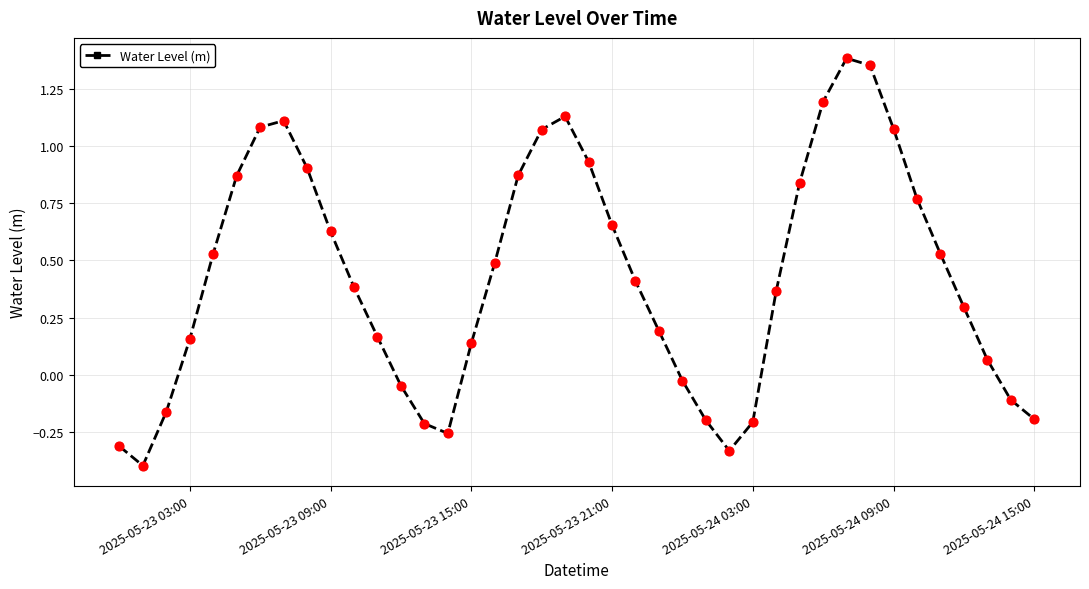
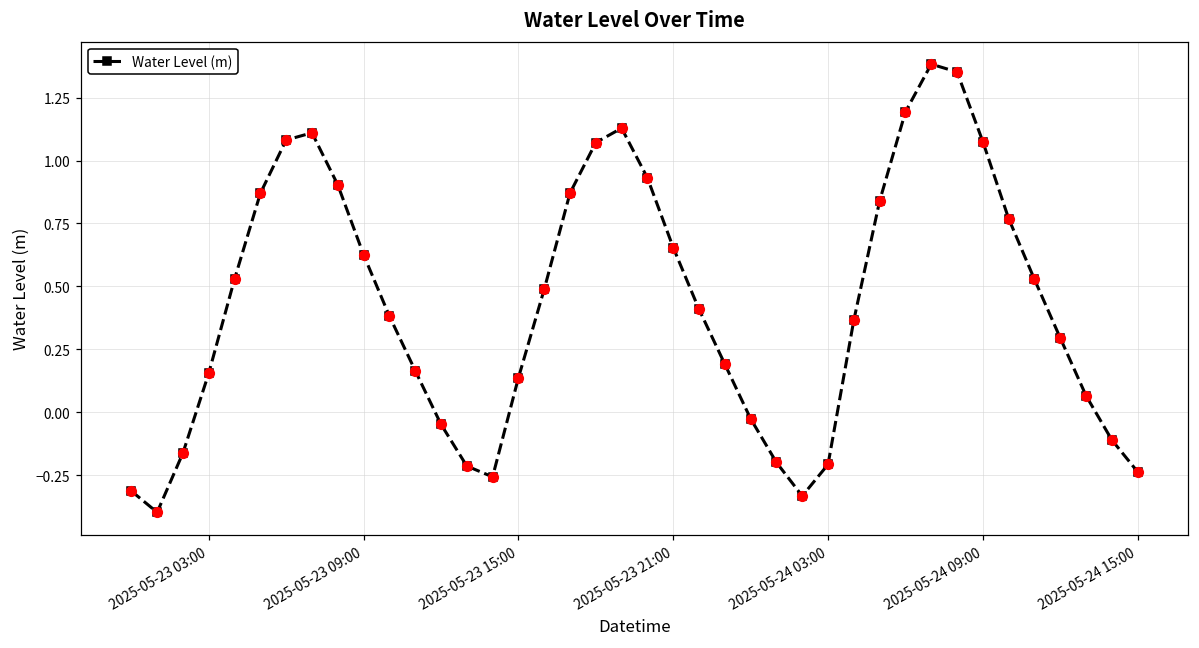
2025-05-24 15:00: -0.19 -> -0.24
